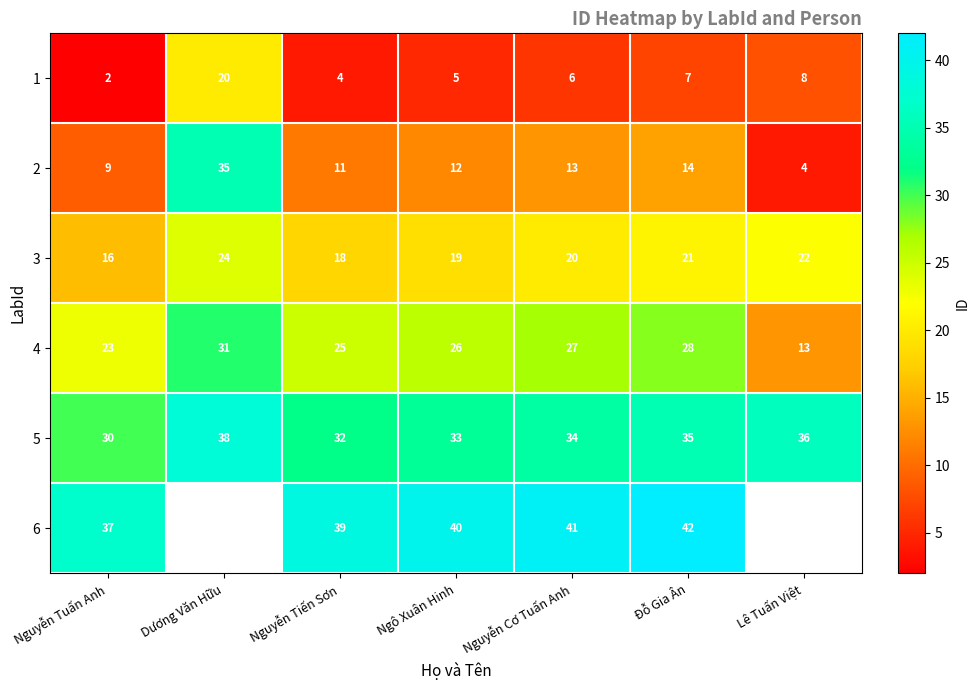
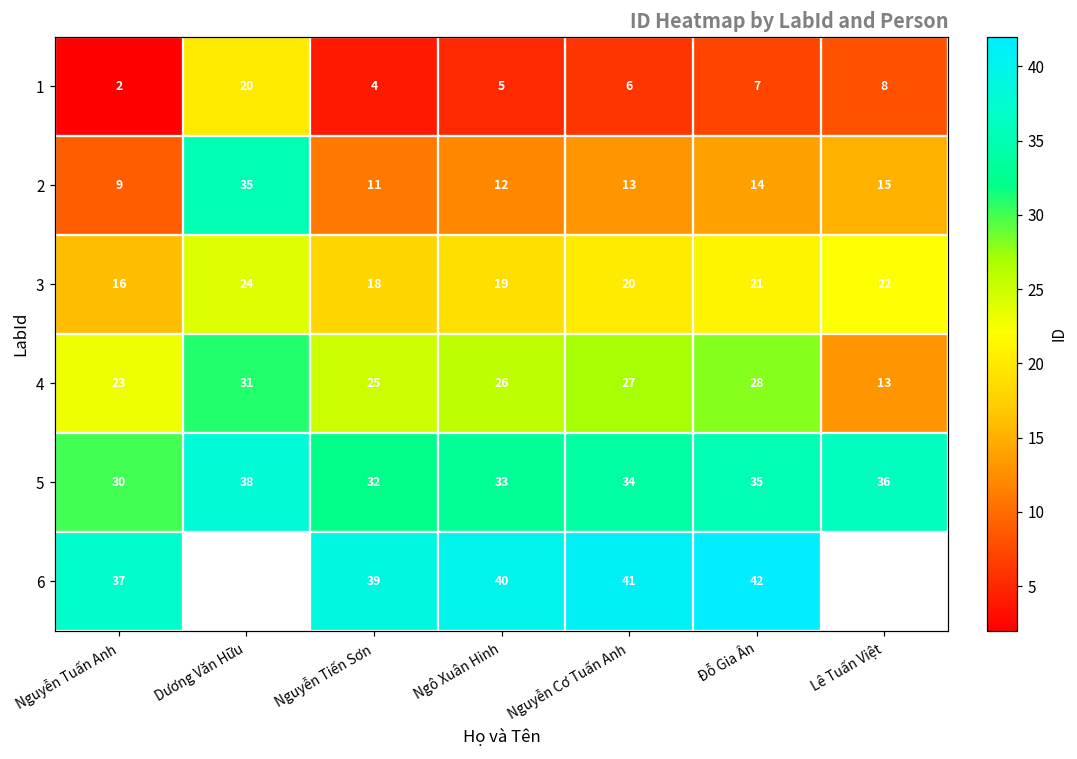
2, Lê Tuấn Việt: 4 -> 15
